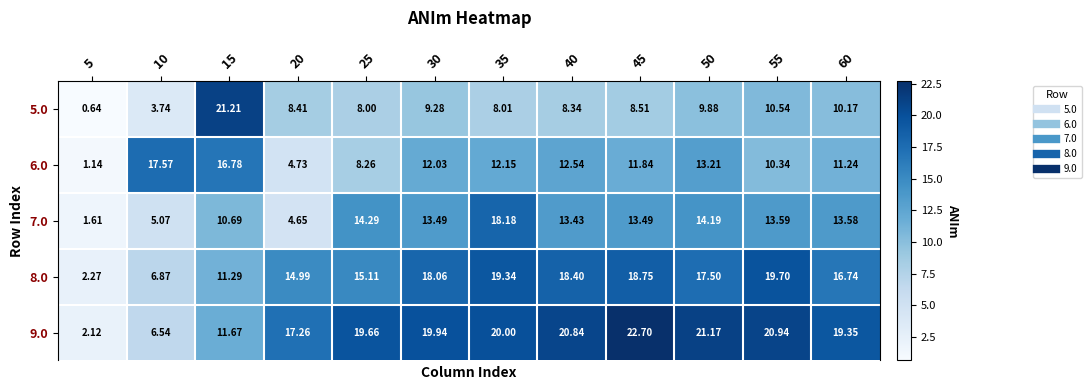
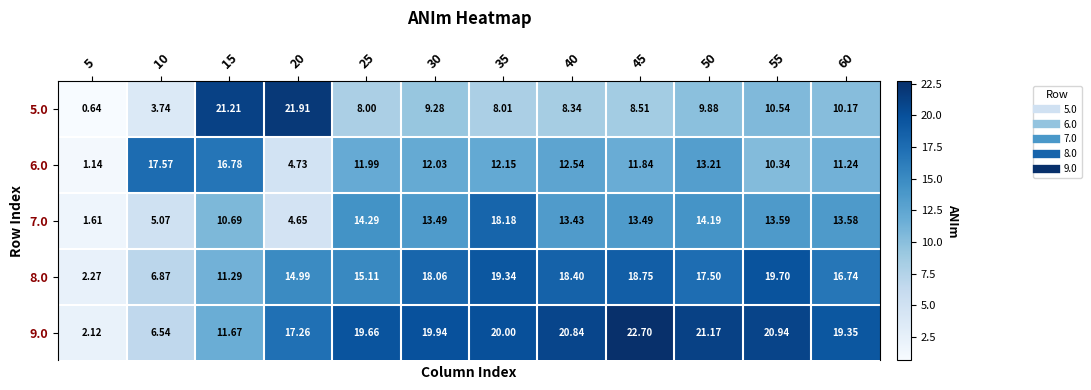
5.0, 20: 8.41 -> 21.91
6.0, 25: 8.26 -> 11.99
